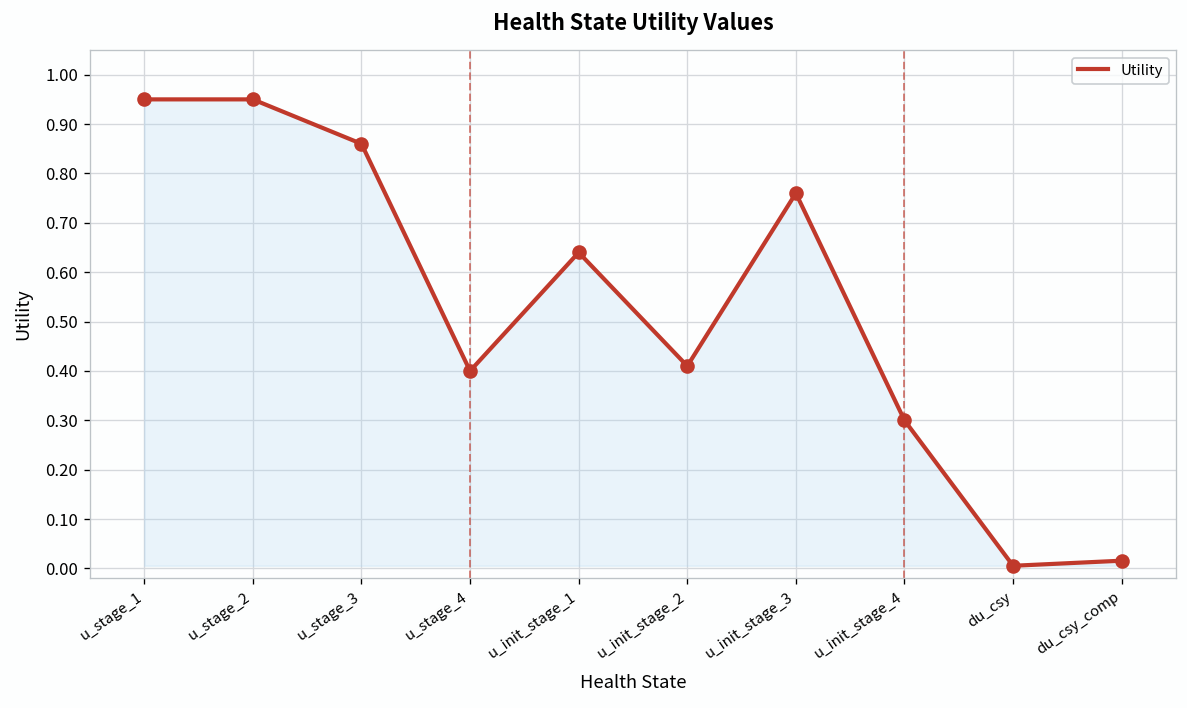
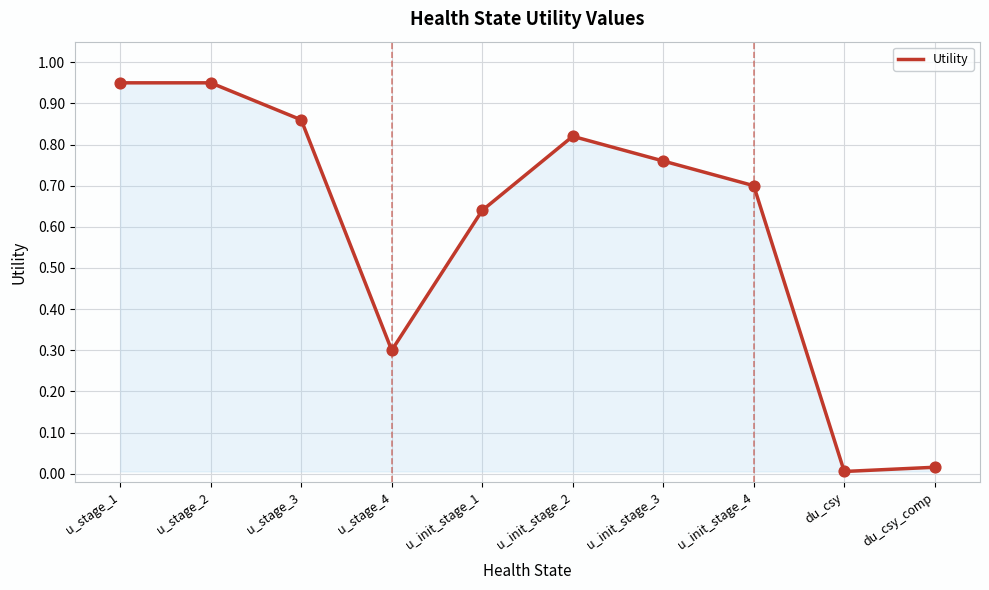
u_stage_4: 0.4 -> 0.3
u_init_stage_2: 0.41 -> 0.82
u_init_stage_4: 0.3 -> 0.7
